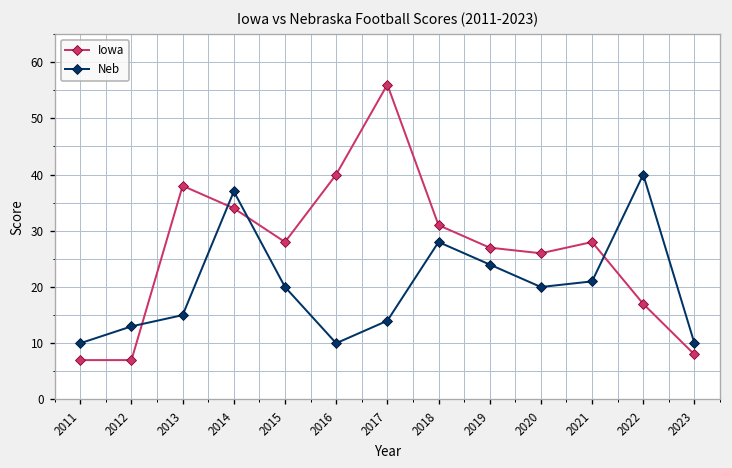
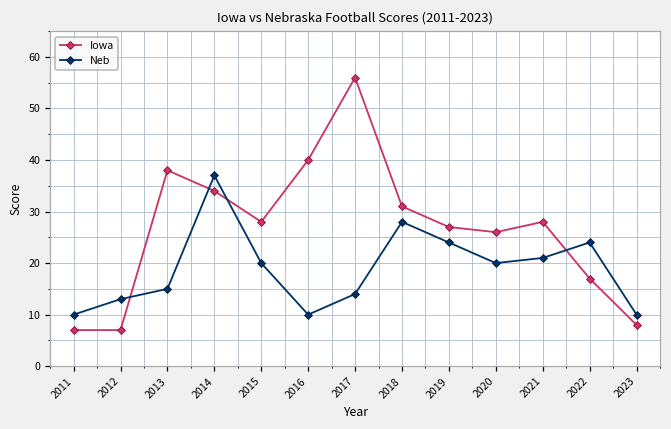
Neb, 2022: 40 -> 24
